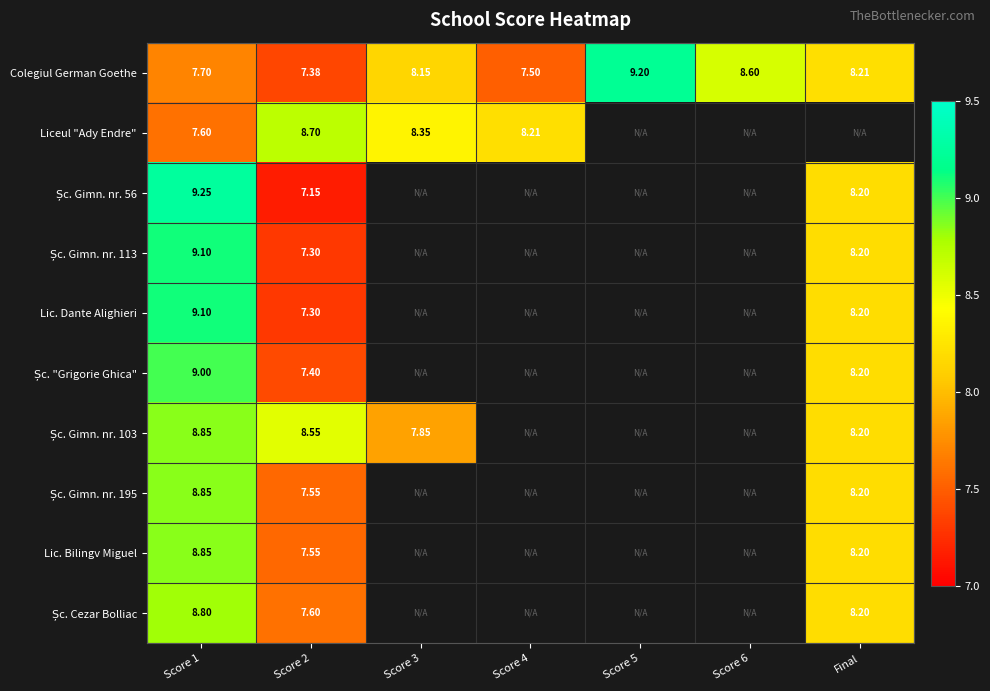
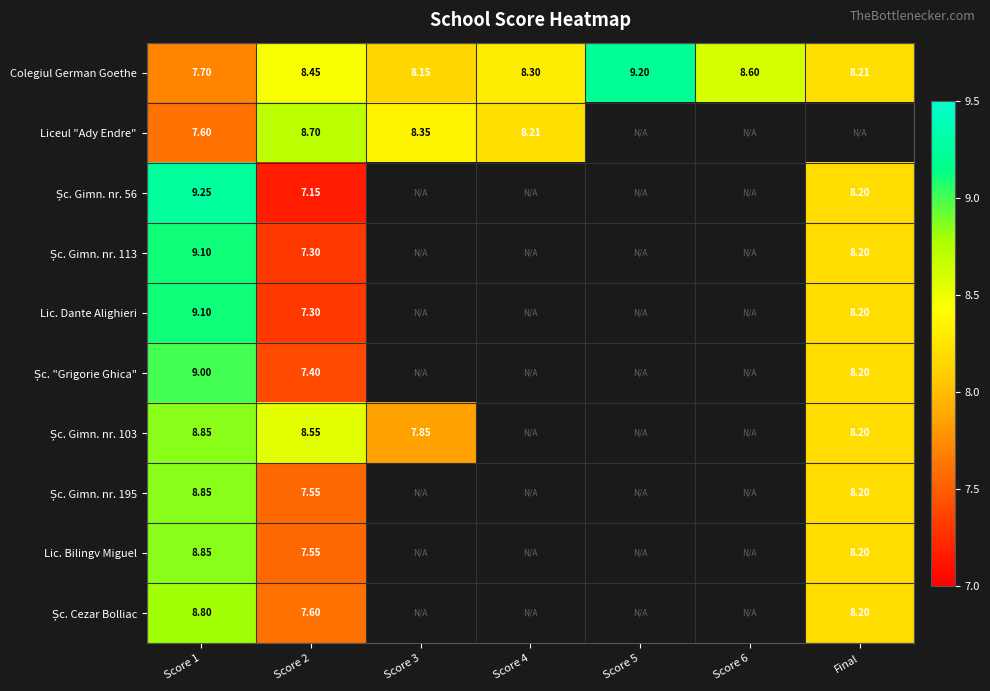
Colegiul German Goethe, Score 2: 7.38 -> 8.45
Colegiul German Goethe, Score 4: 7.50 -> 8.30
